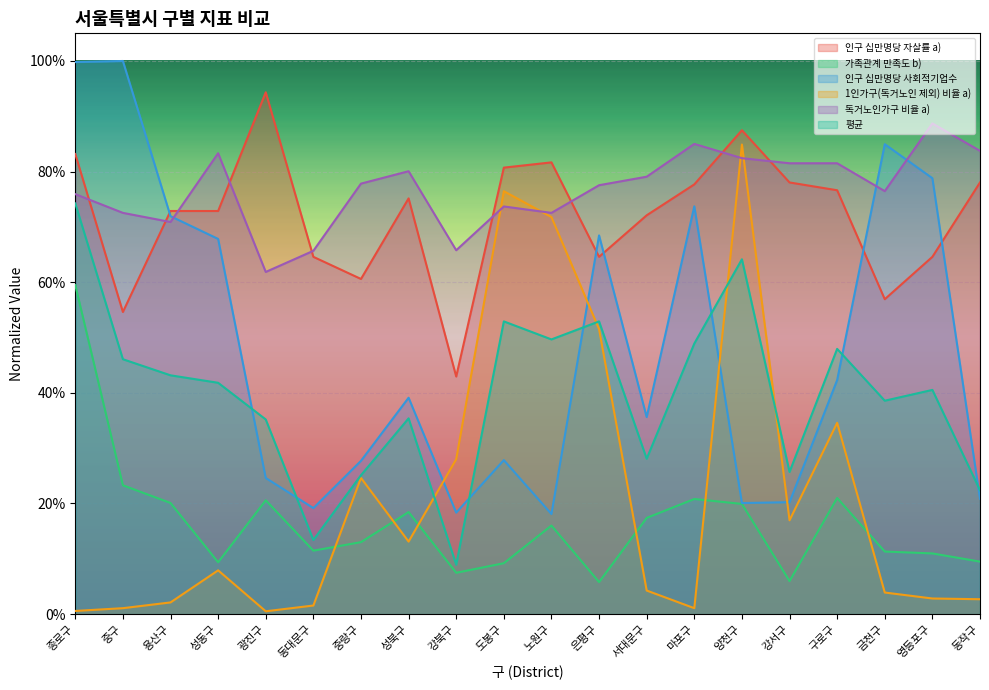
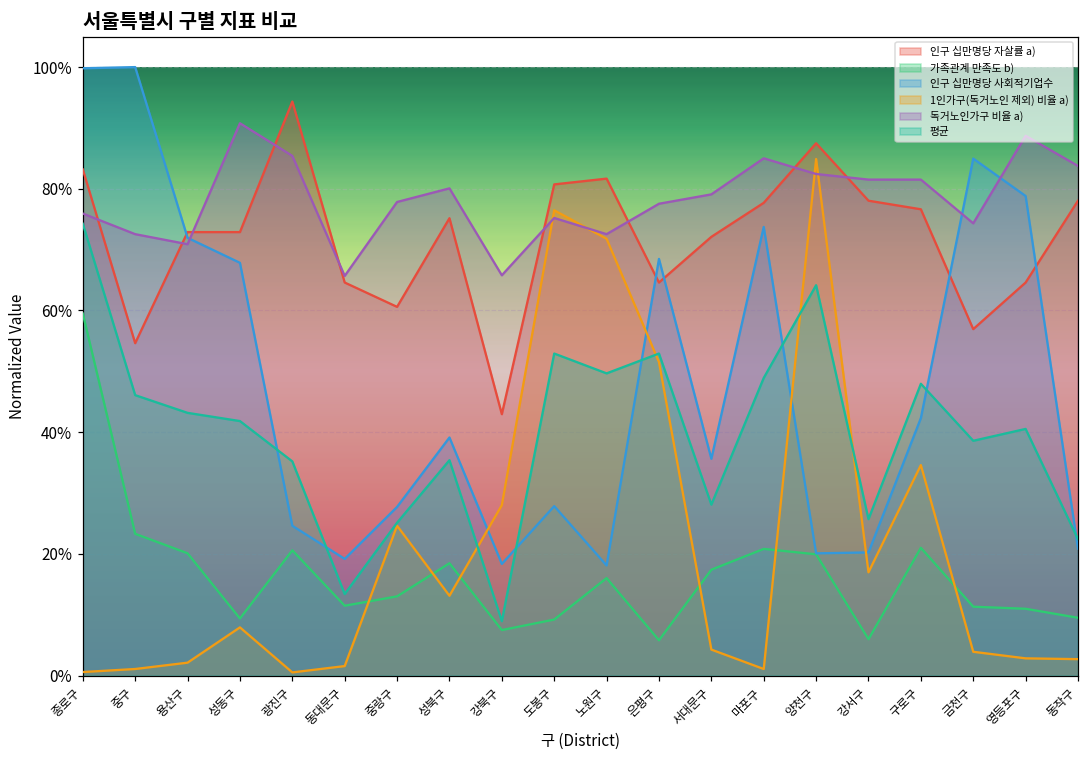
독거노인가구 비율 a), 성동구: 83% -> 91%
독거노인가구 비율 a), 광진구: 62% -> 85%
독거노인가구 비율 a), 도봉구: 74% -> 75%
독거노인가구 비율 a), 금천구: 76% -> 74%
